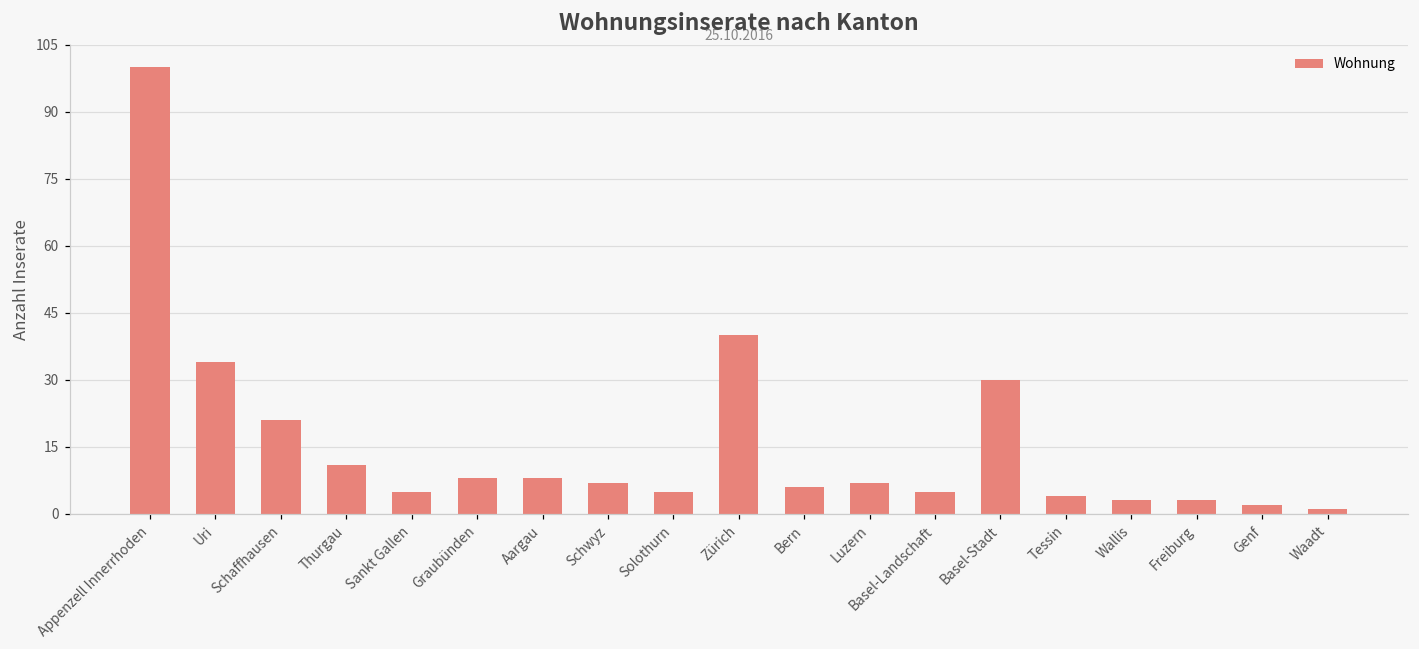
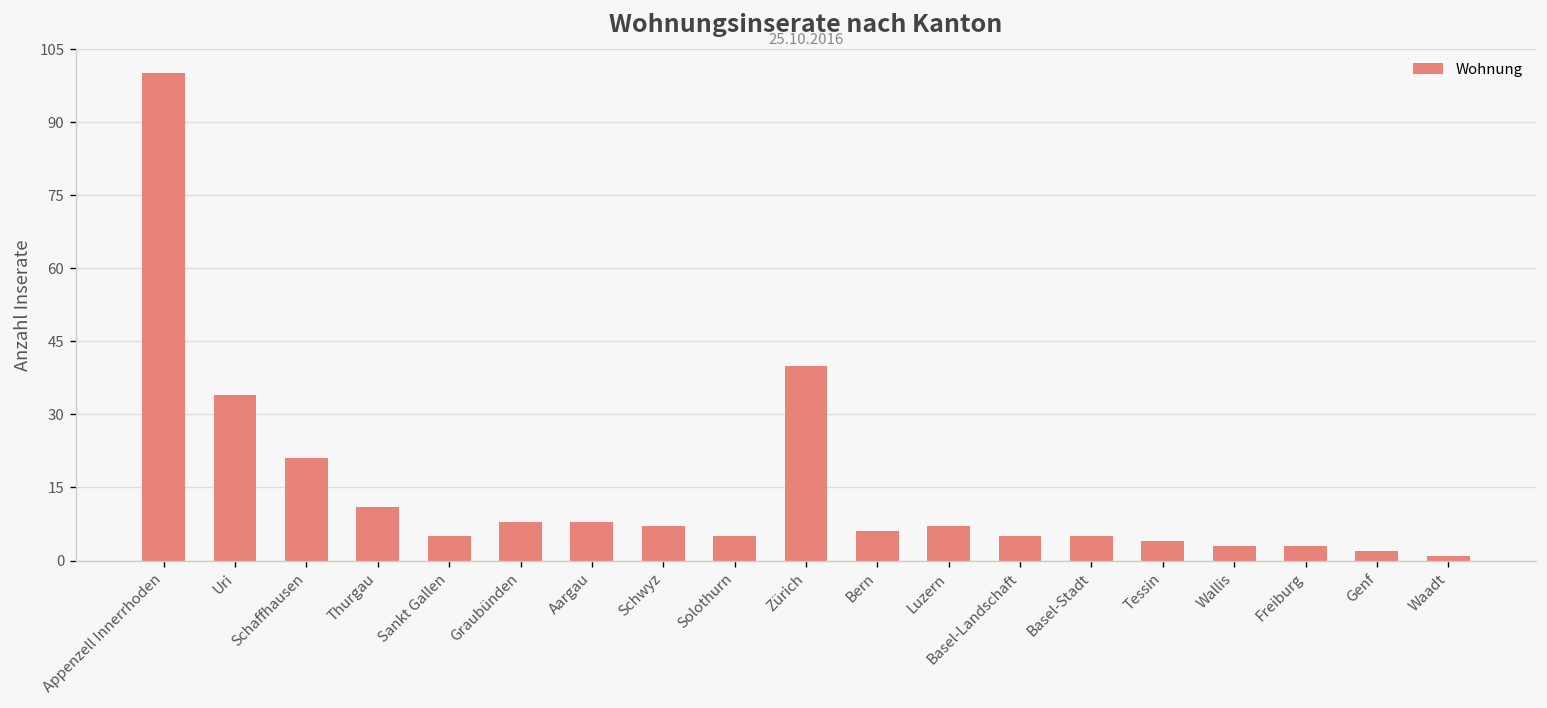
Basel-Stadt: 30 -> 5
